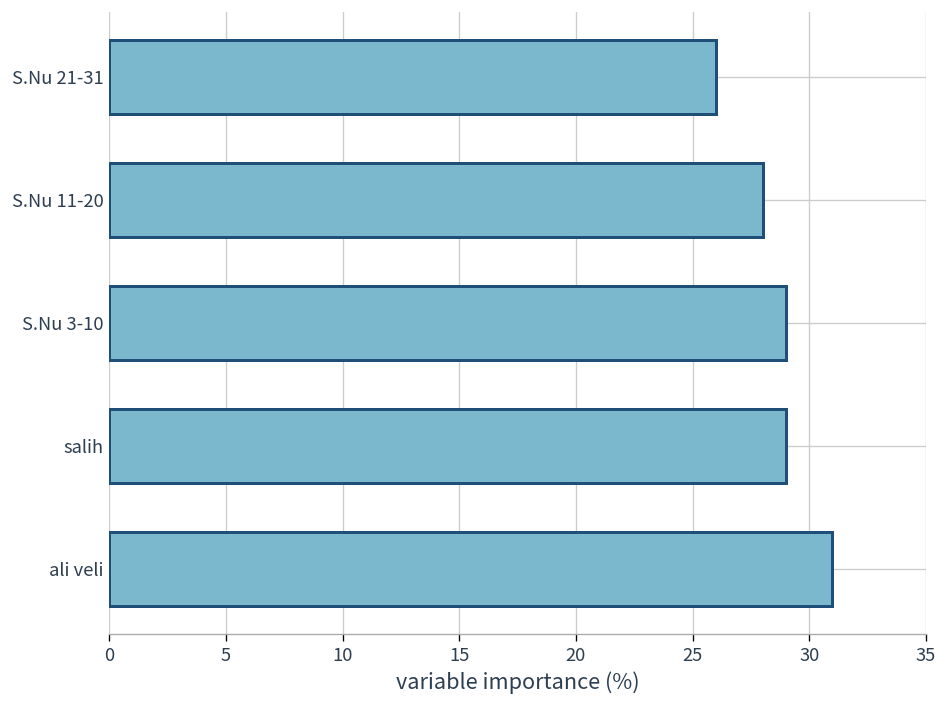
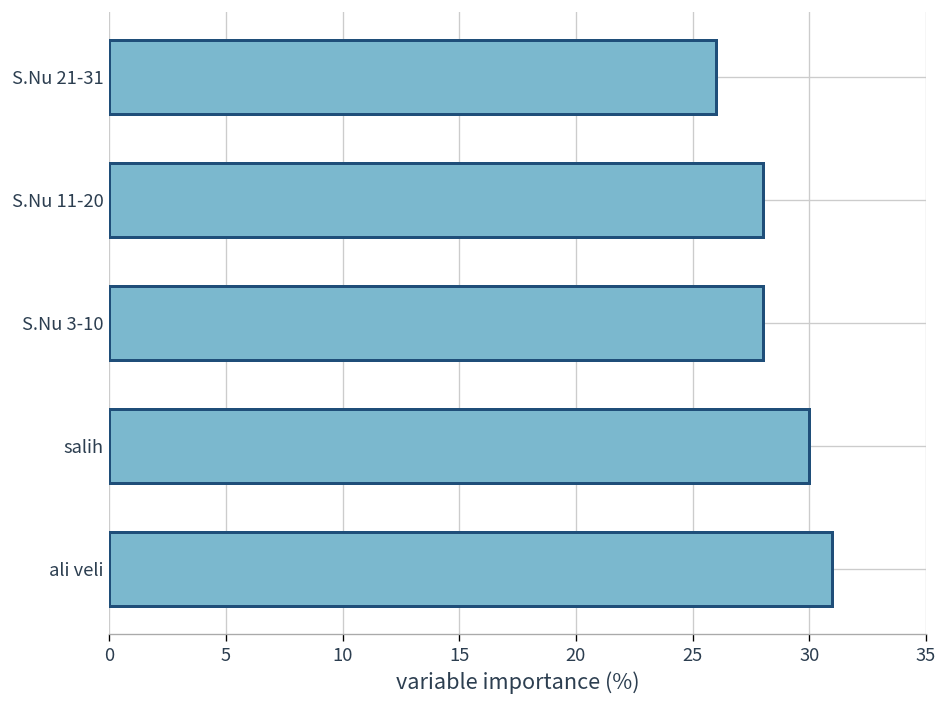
S.Nu 3-10: 29 -> 28
salih: 29 -> 30
